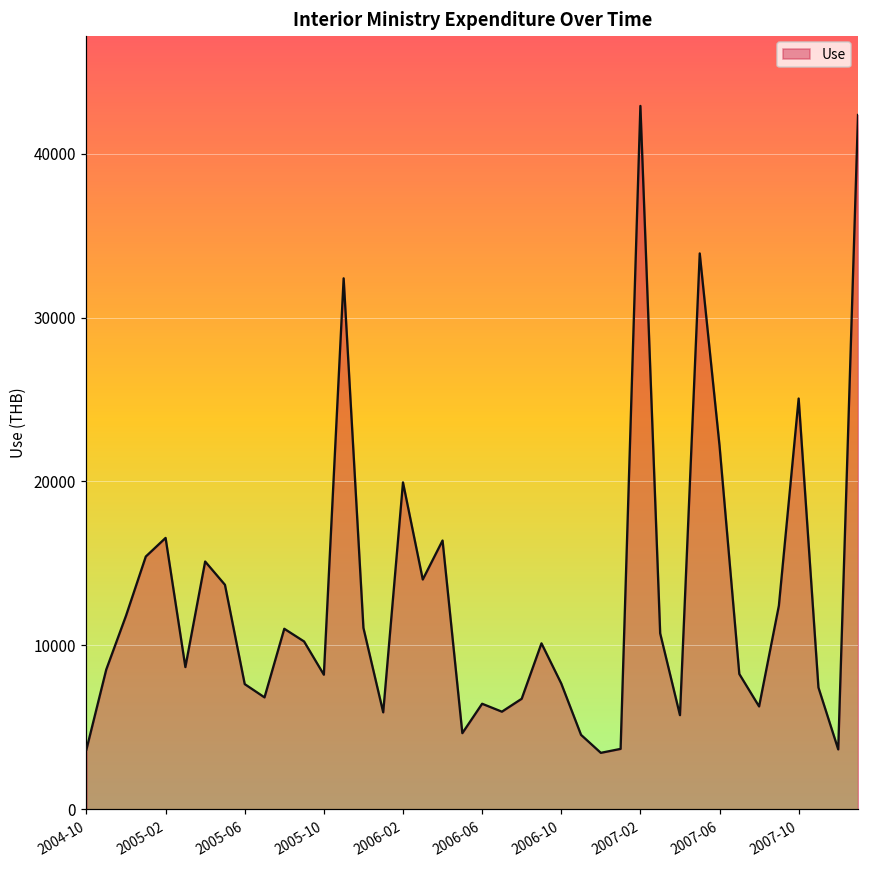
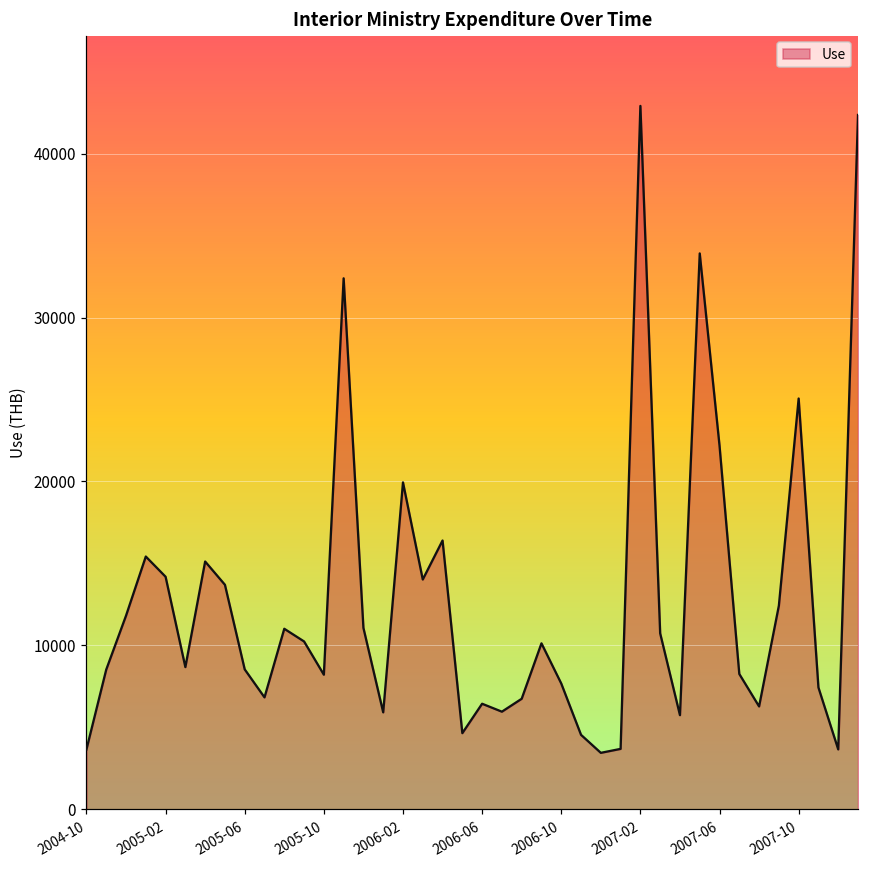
2005-02: 16600 -> 14200
2005-06: 7600 -> 8500
